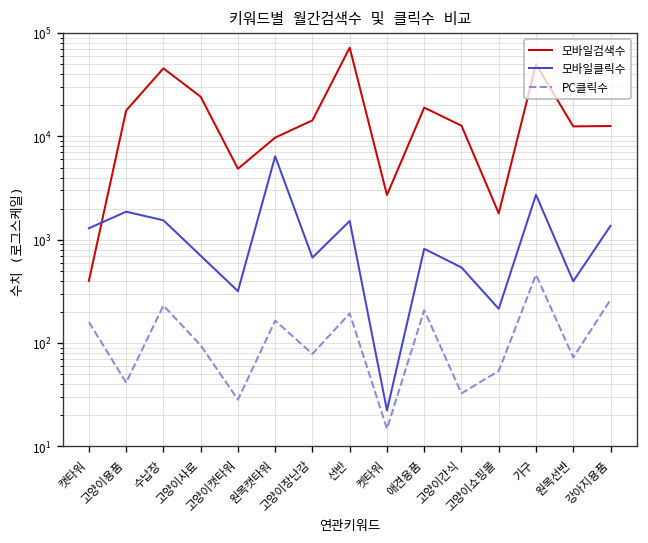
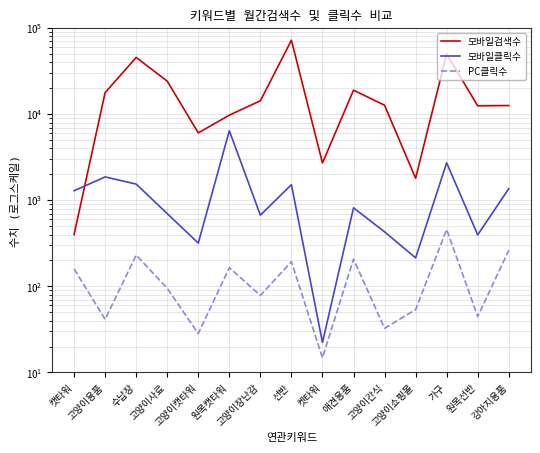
모바일검색수, 고양이캣타워: 5000 -> 6000
모바일클릭수, 고양이간식: 500 -> 400
PC클릭수, 원목선반: 70 -> 40
